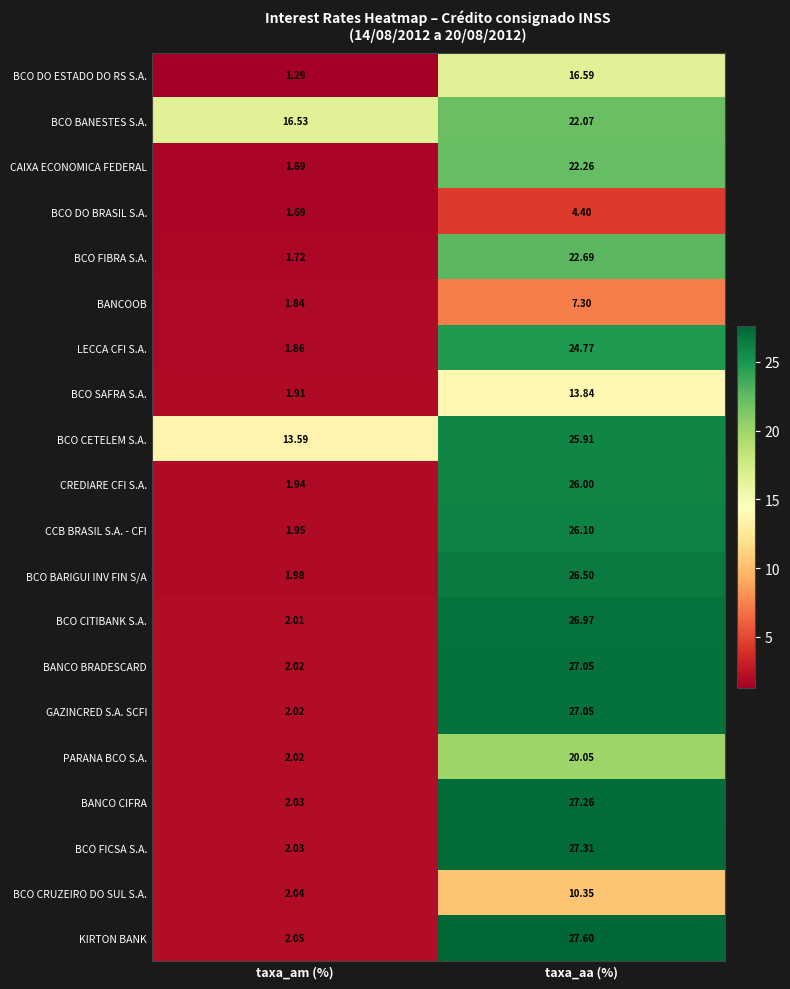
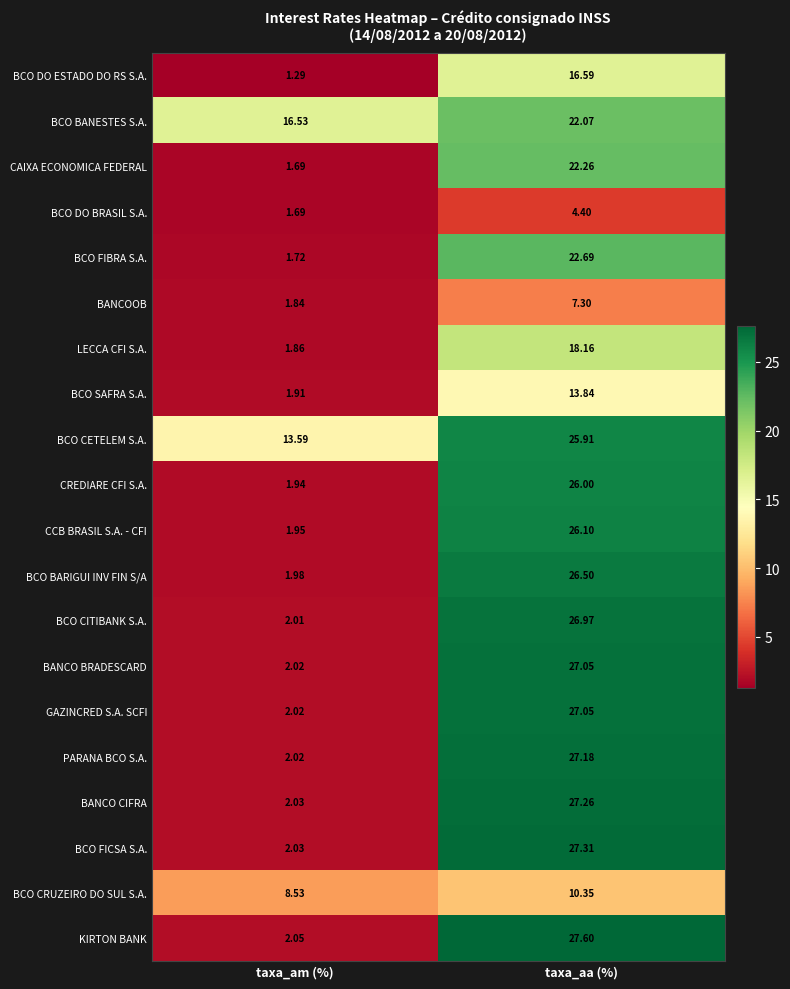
LECCA CFI S.A., taxa_aa (%): 24.77 -> 18.16
PARANA BCO S.A., taxa_aa (%): 20.05 -> 27.18
BCO CRUZEIRO DO SUL S.A., taxa_am (%): 2.04 -> 8.53
